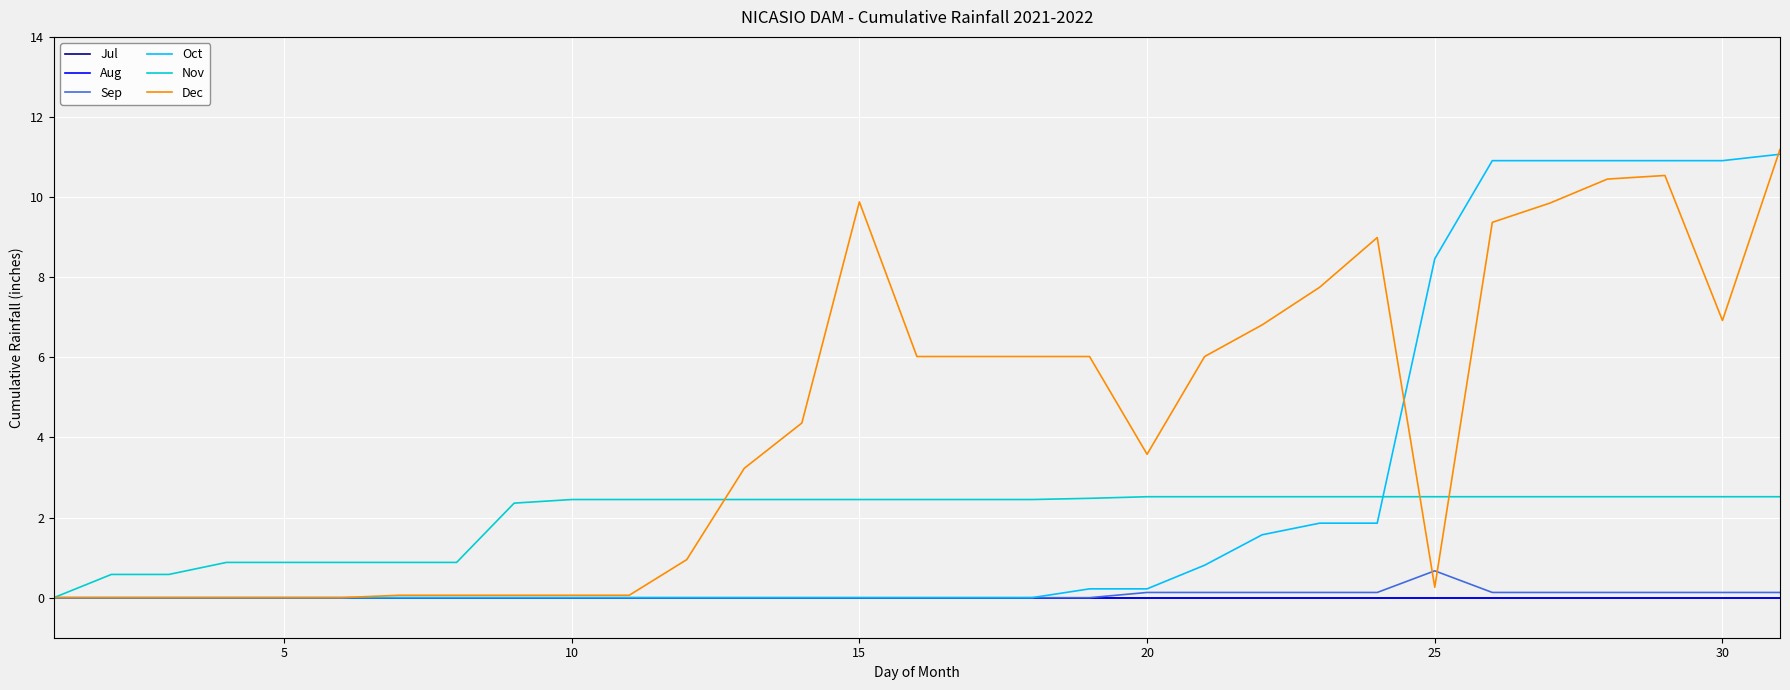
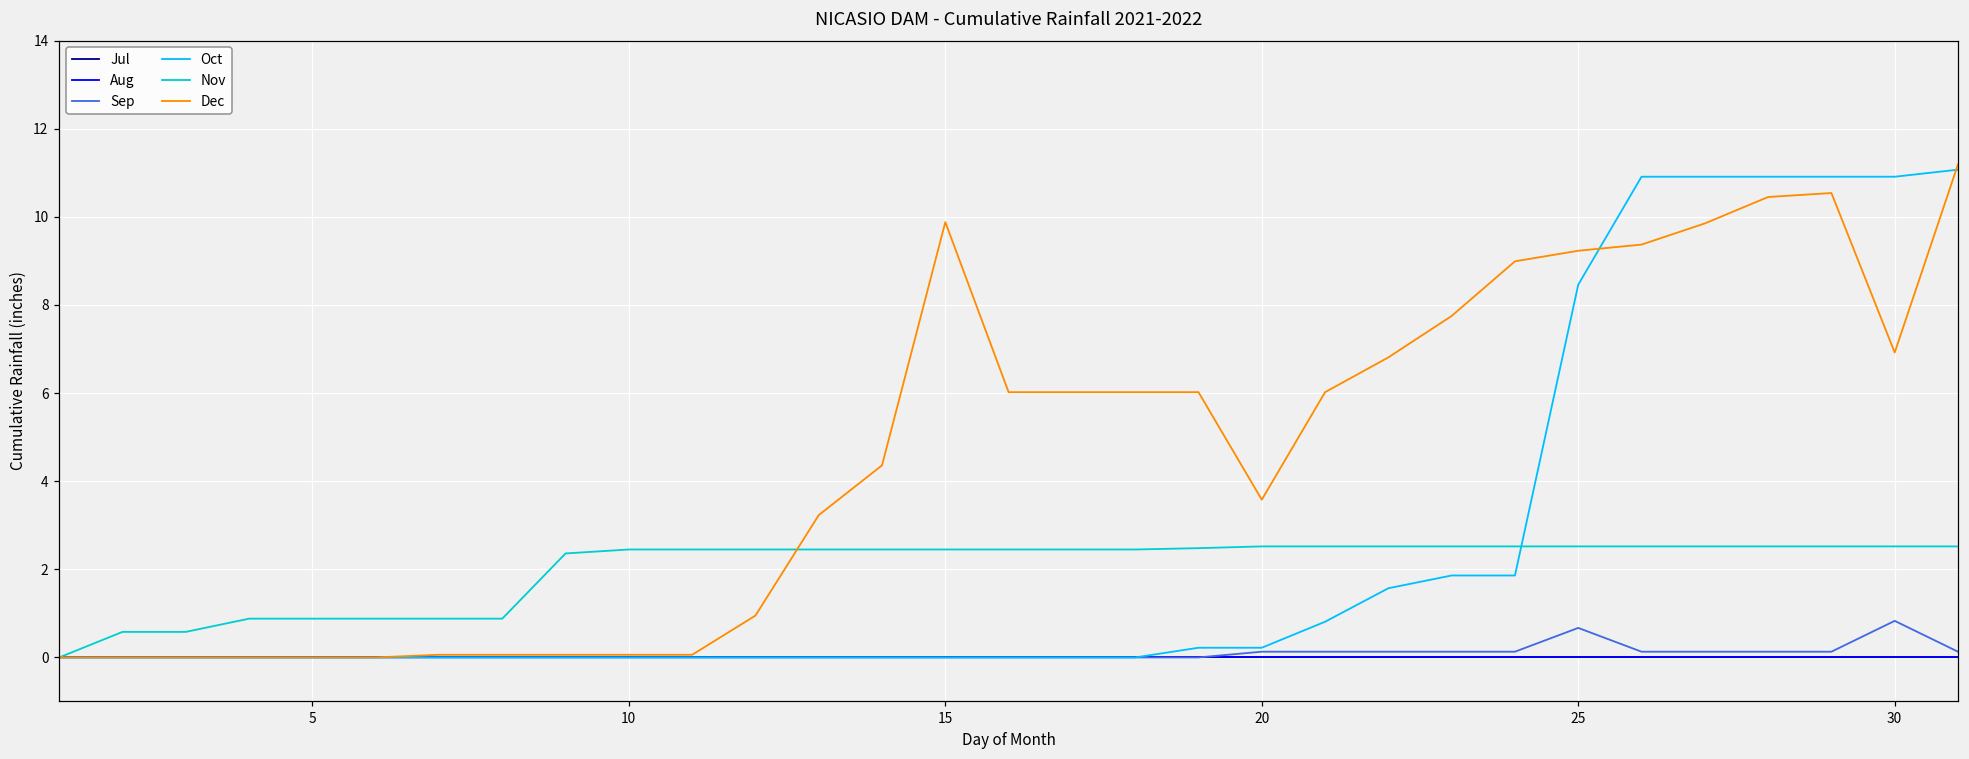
Dec, 25: 0.3 -> 9.2
Sep, 30: 0.1 -> 0.8
